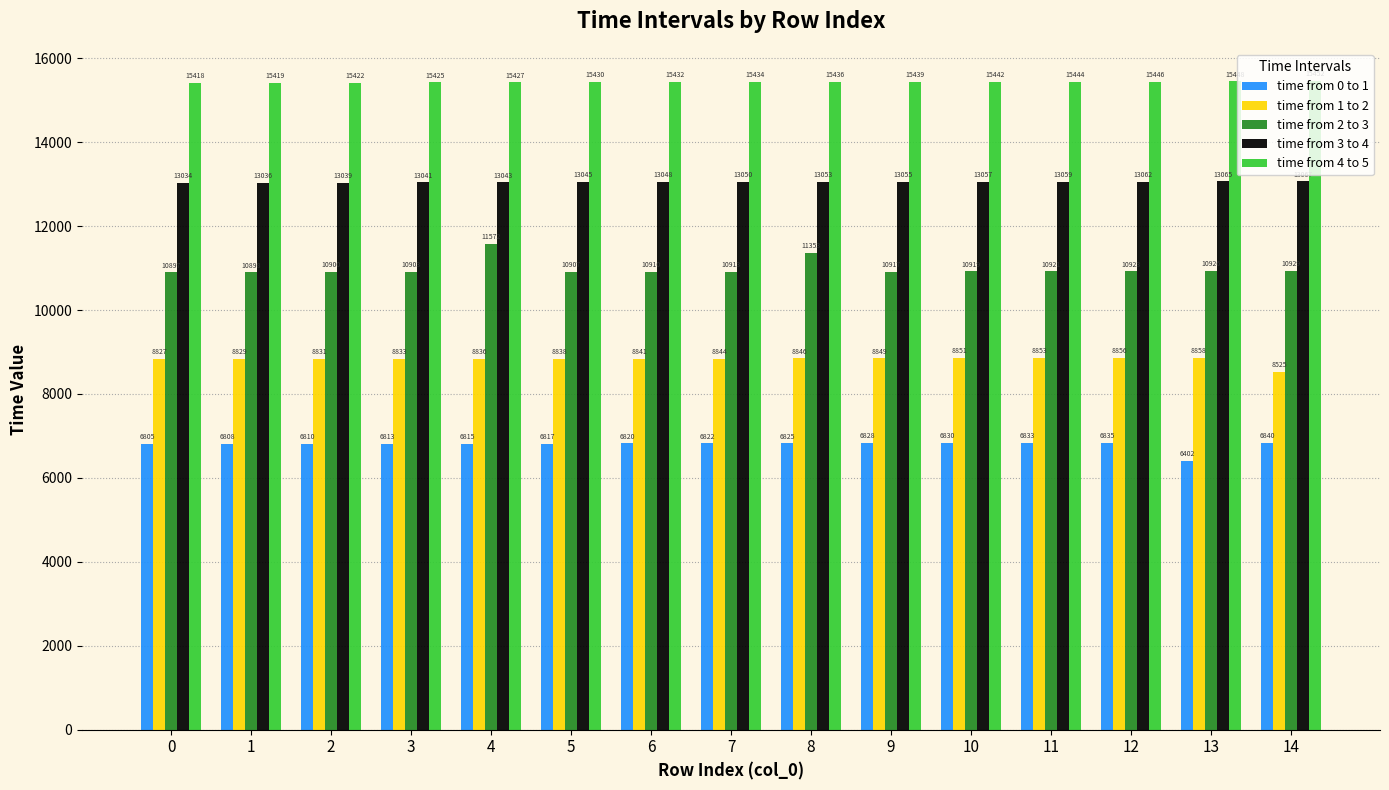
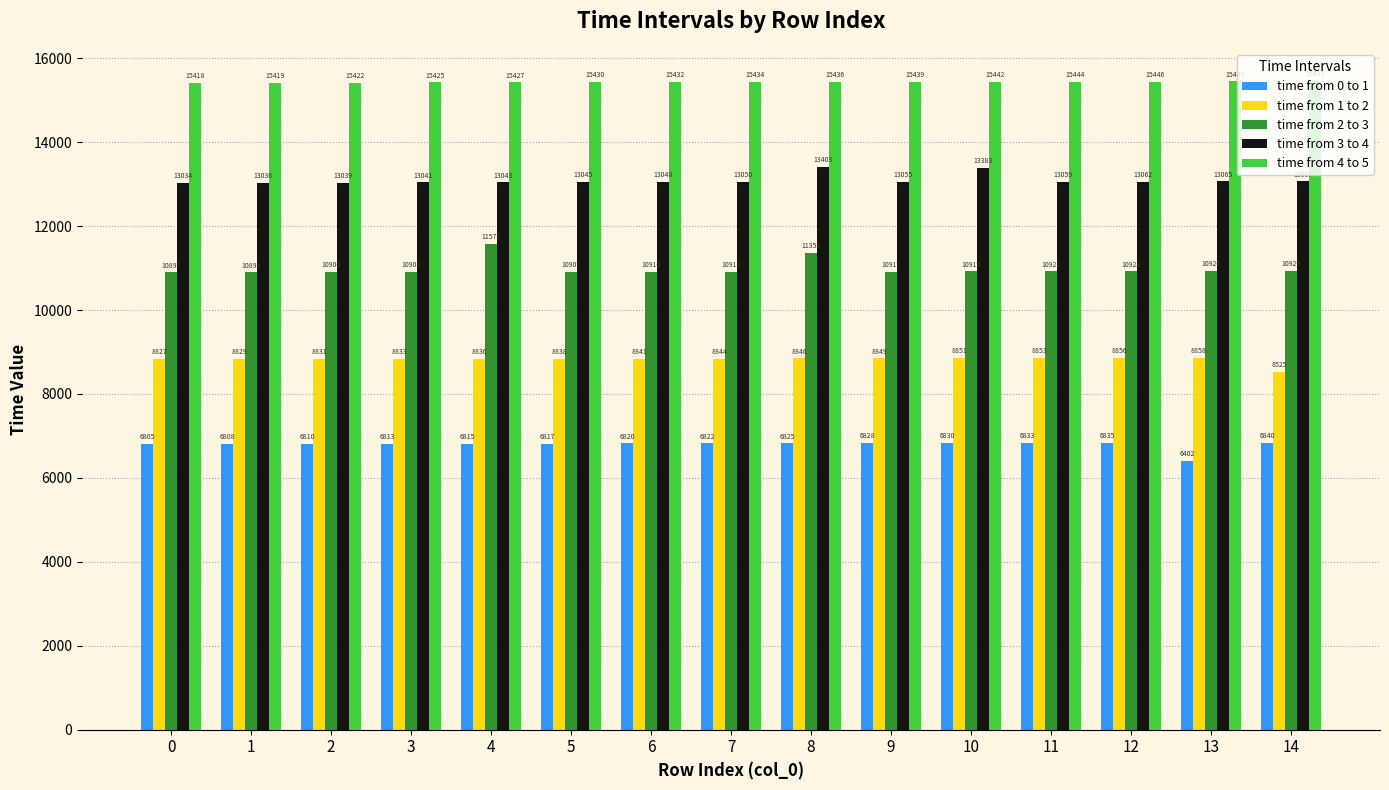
time from 3 to 4, 8: 13053 -> 13403
time from 3 to 4, 10: 13057 -> 13383
